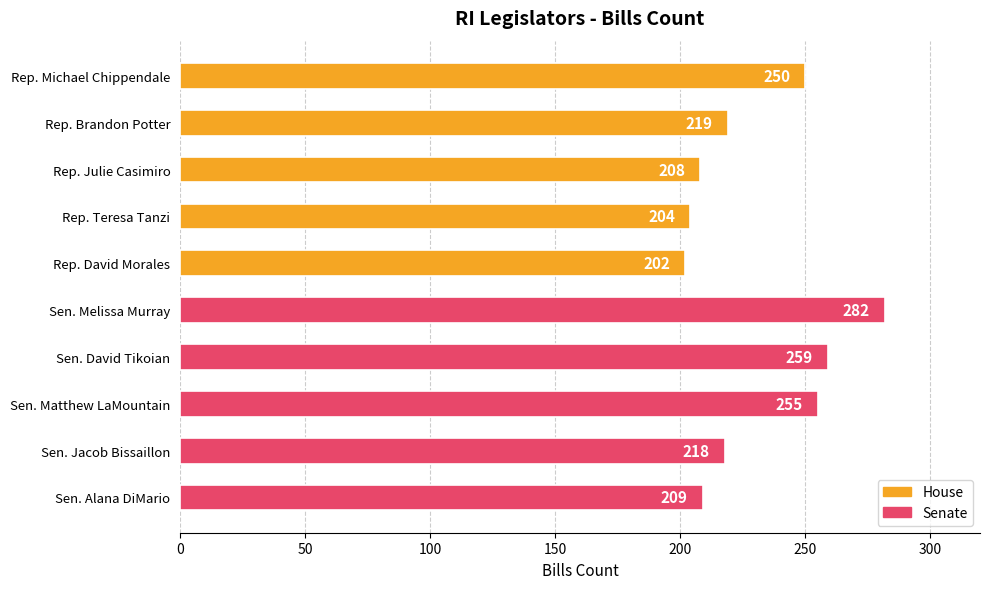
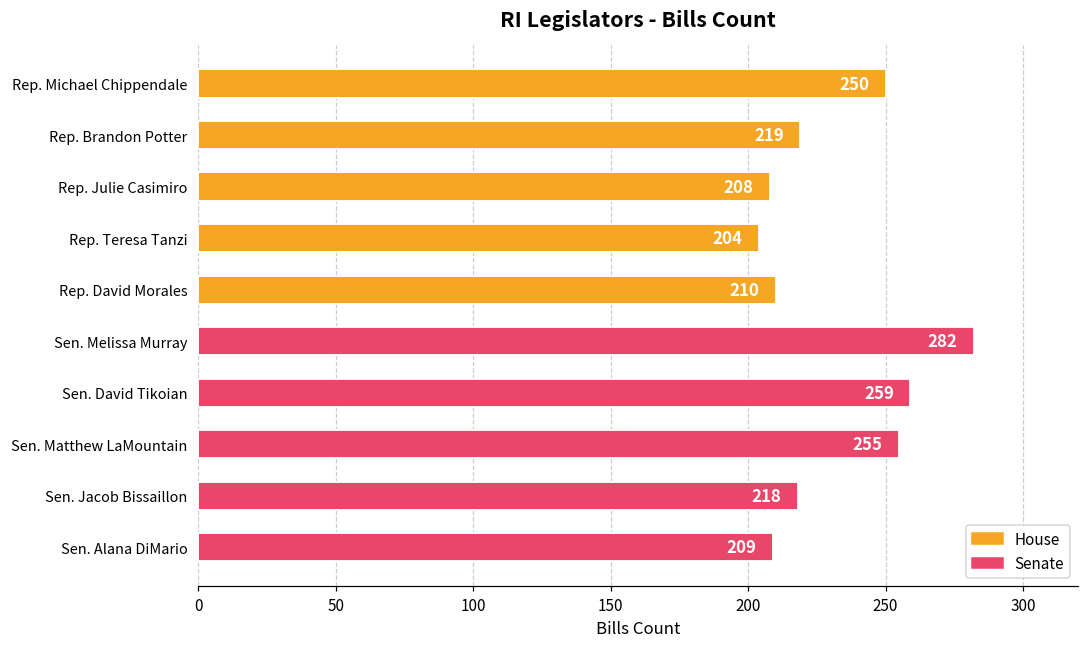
Rep. David Morales: 202 -> 210
